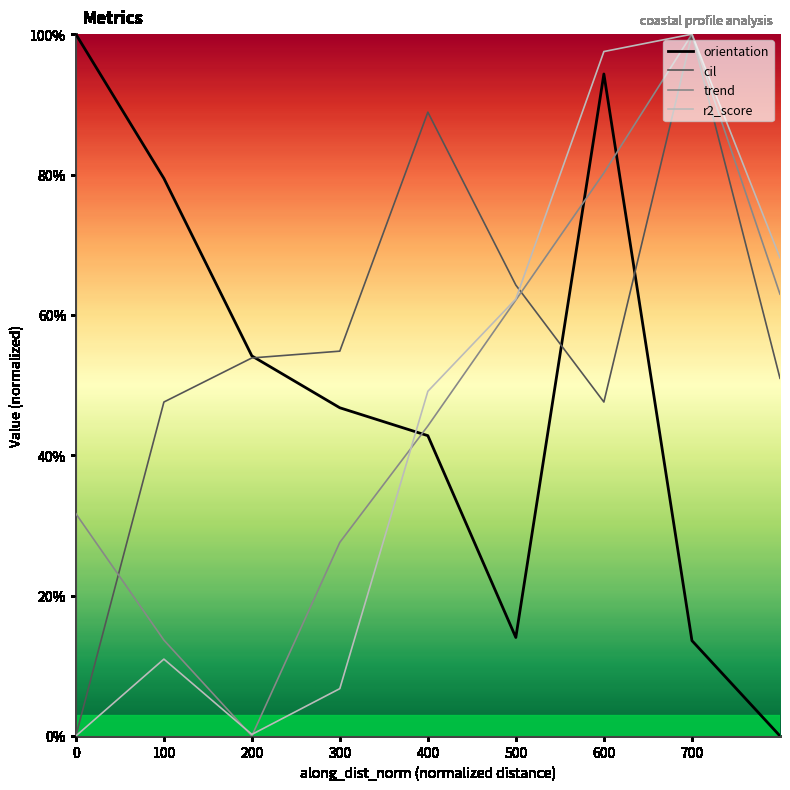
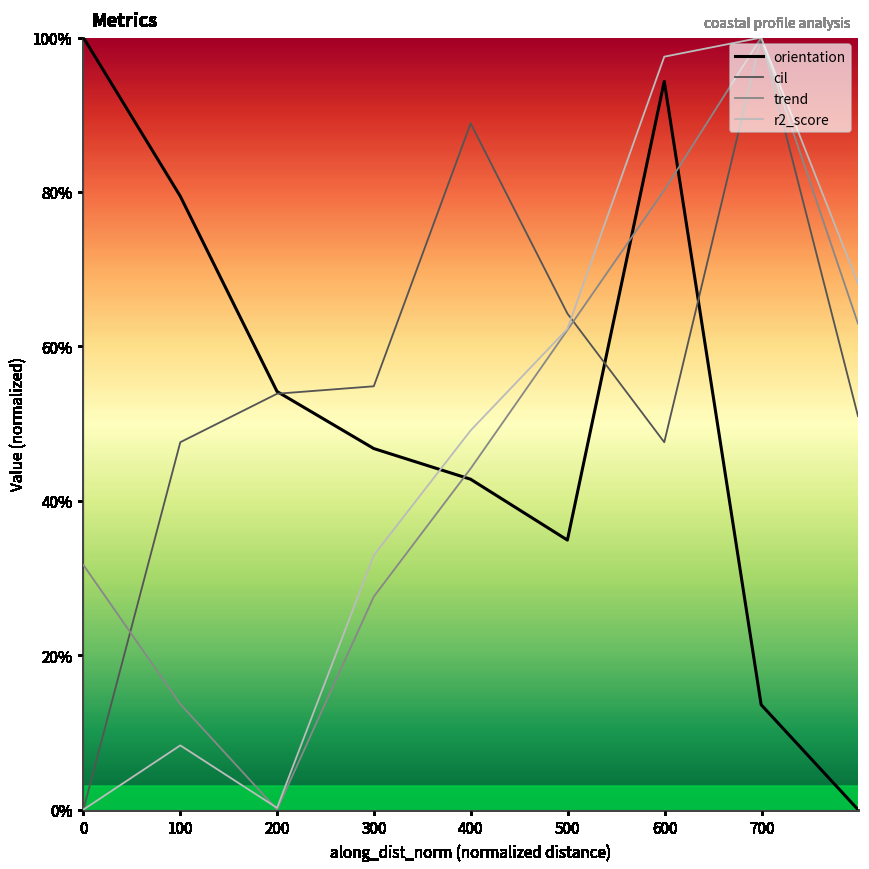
r2_score, 100: 11% -> 8%
r2_score, 300: 7% -> 33%
orientation, 500: 14% -> 35%
